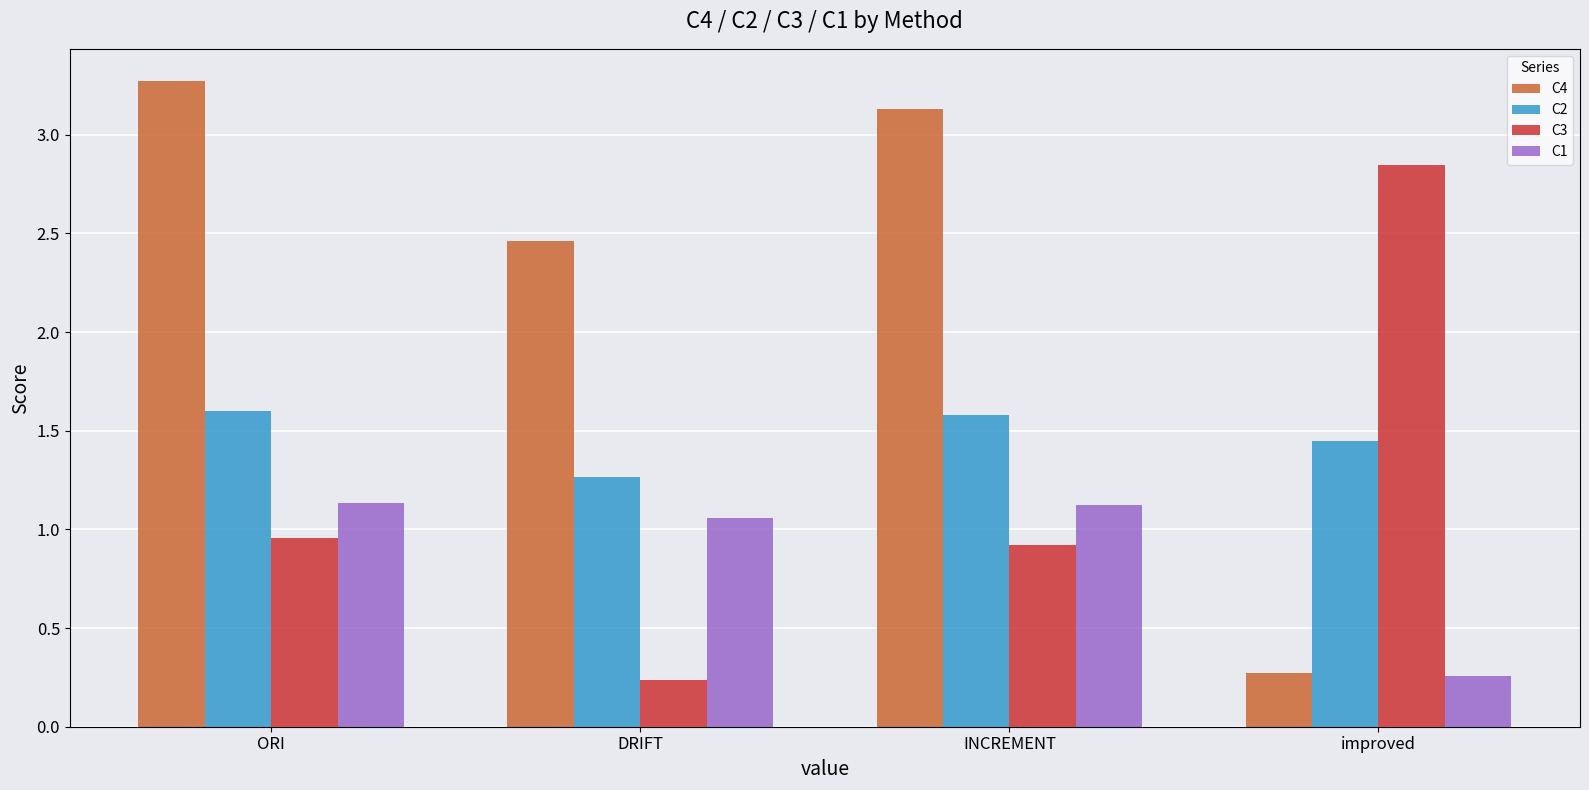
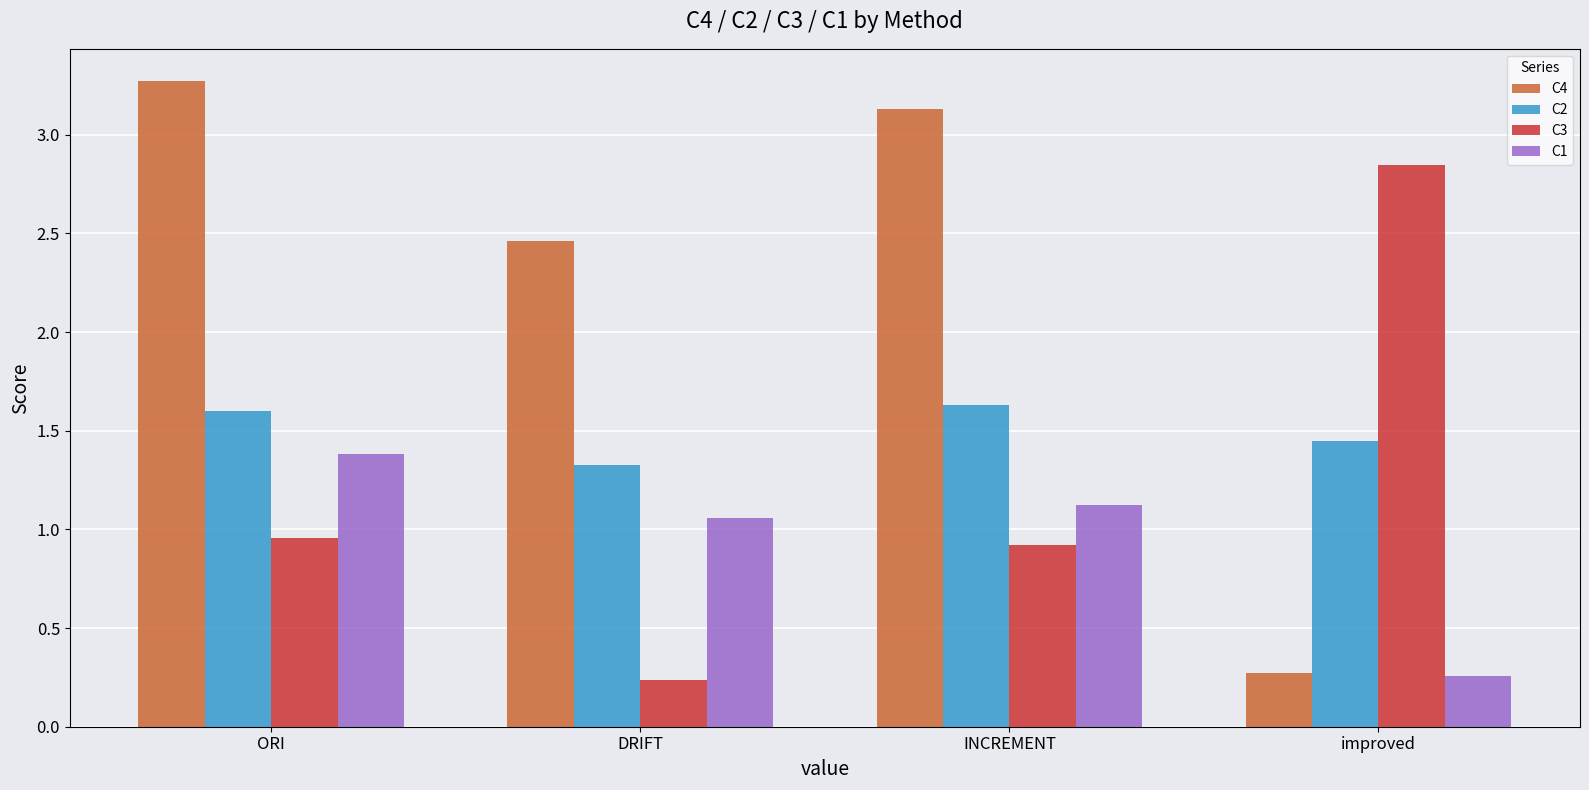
C1, ORI: 1.13 -> 1.38
C2, DRIFT: 1.27 -> 1.33
C2, INCREMENT: 1.58 -> 1.63
